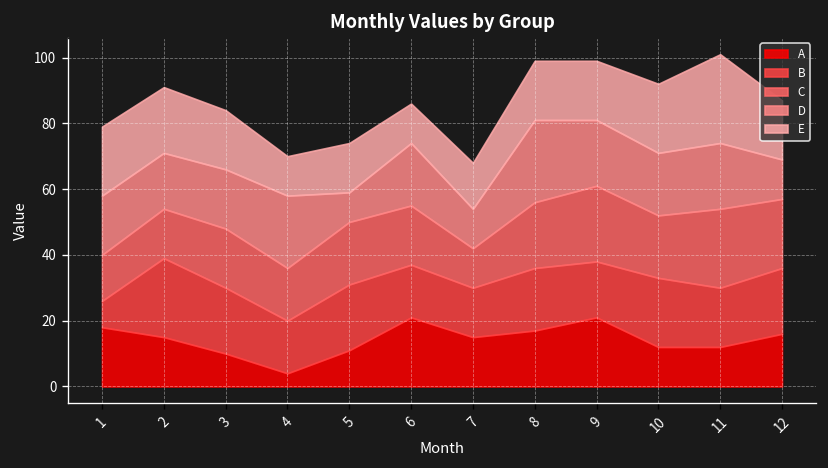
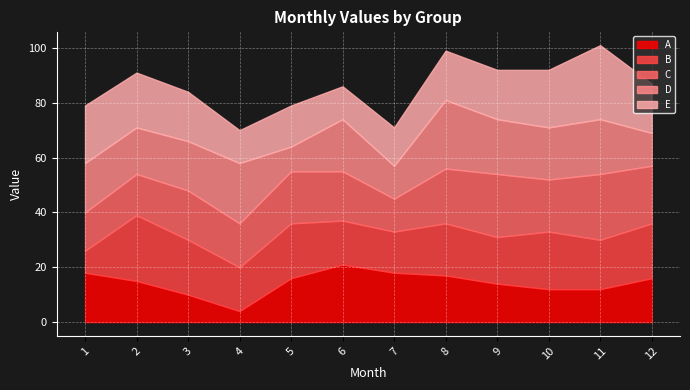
A, 5: 11 -> 16
A, 7: 15 -> 18
A, 9: 21 -> 14
